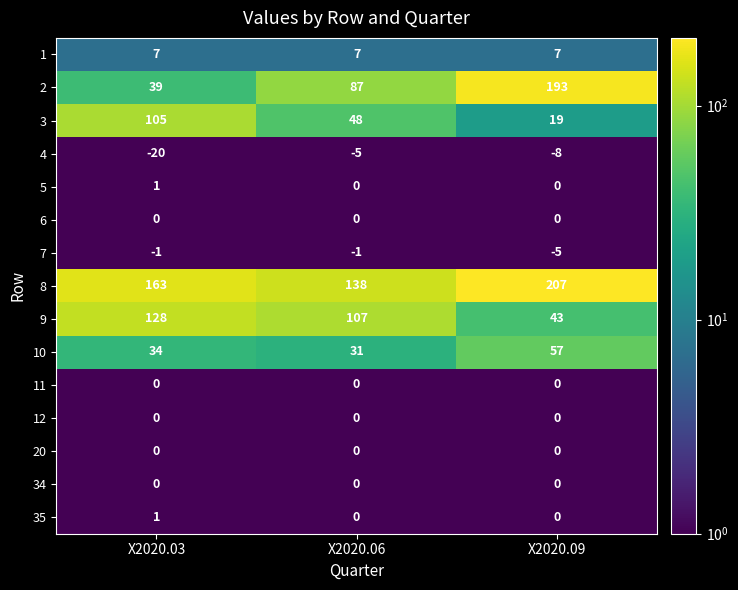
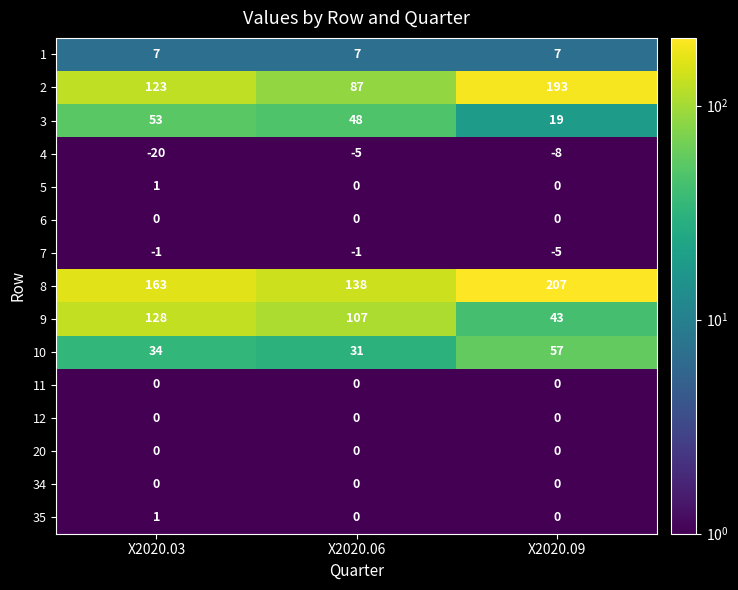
2, X2020.03: 39 -> 123
3, X2020.03: 105 -> 53
